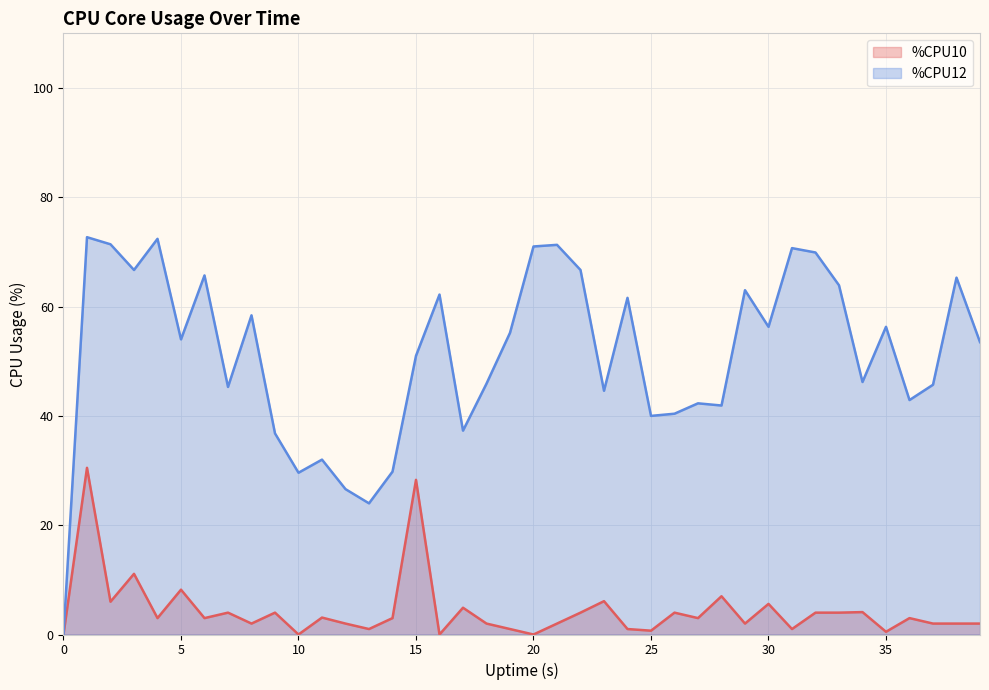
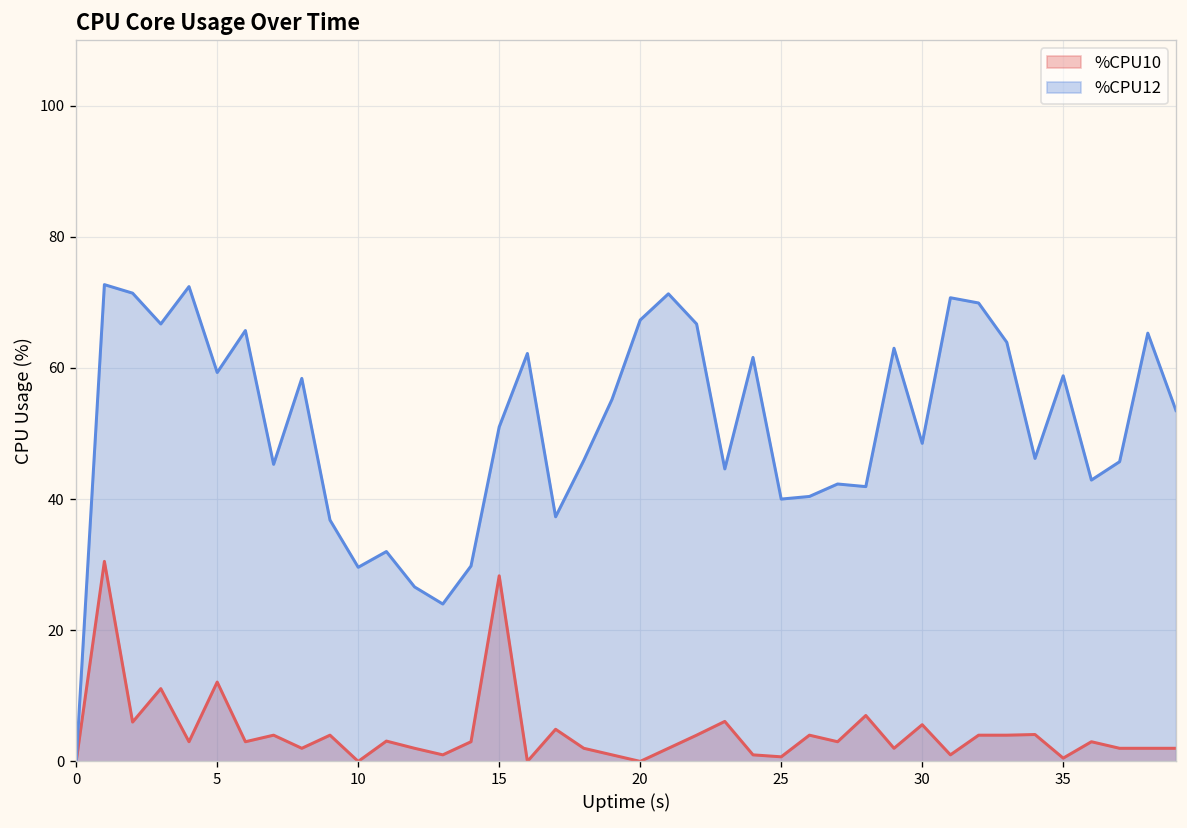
%CPU10, 5: 8 -> 12
%CPU12, 5: 54 -> 59
%CPU12, 20: 71 -> 67
%CPU12, 30: 56 -> 49
%CPU12, 35: 56 -> 59
